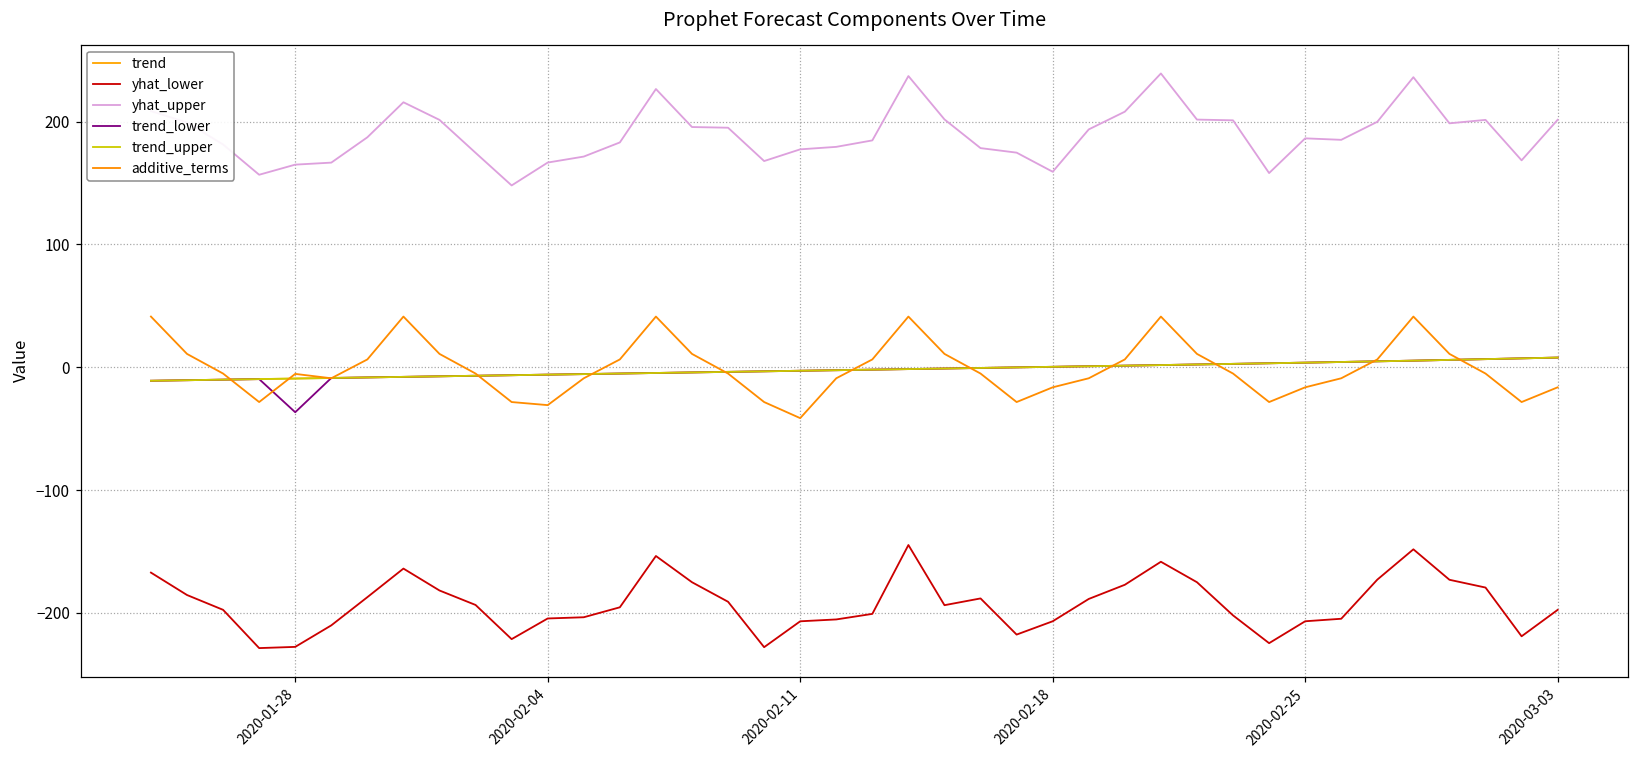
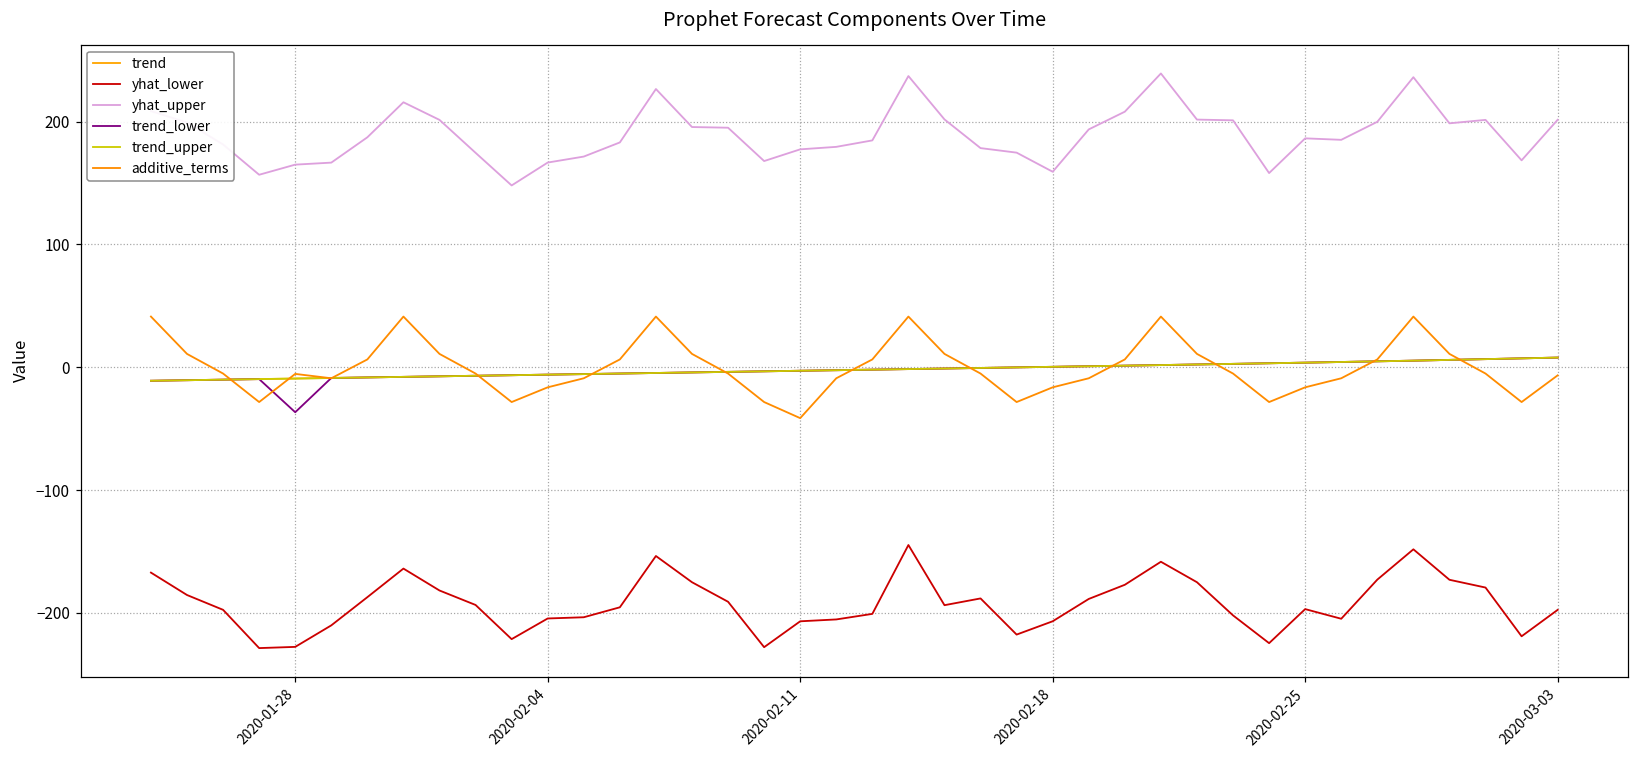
additive_terms, 2020-02-04: -31 -> -16
yhat_lower, 2020-02-25: -207 -> -197
additive_terms, 2020-03-03: -16 -> -7
